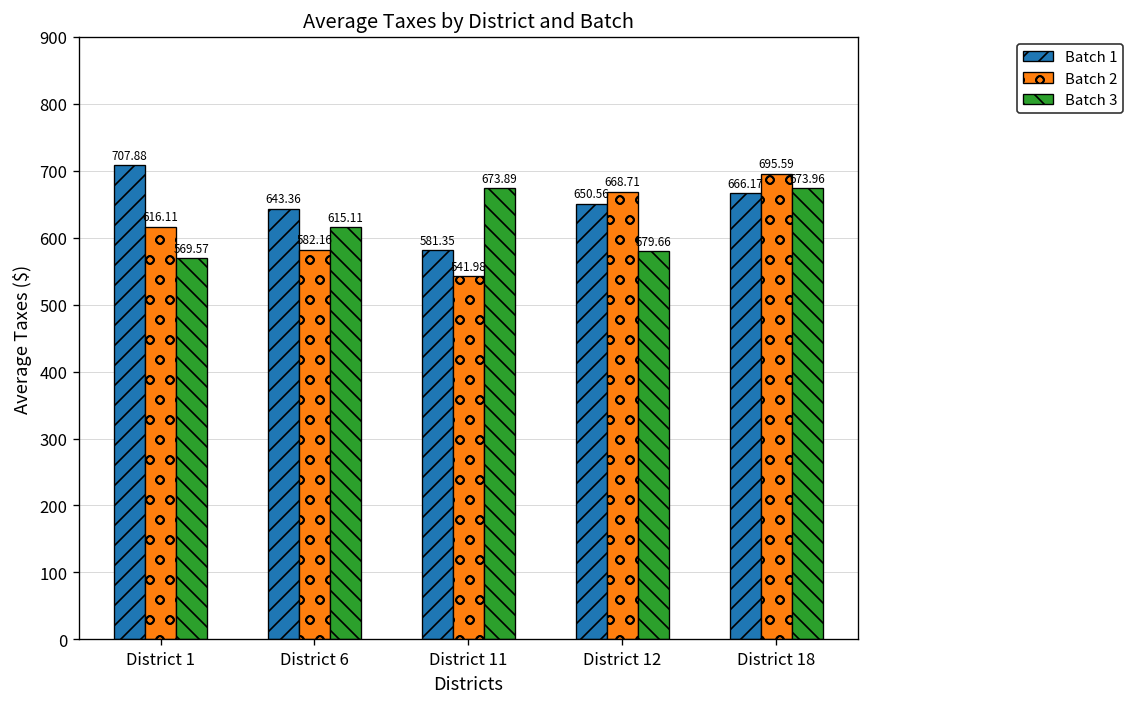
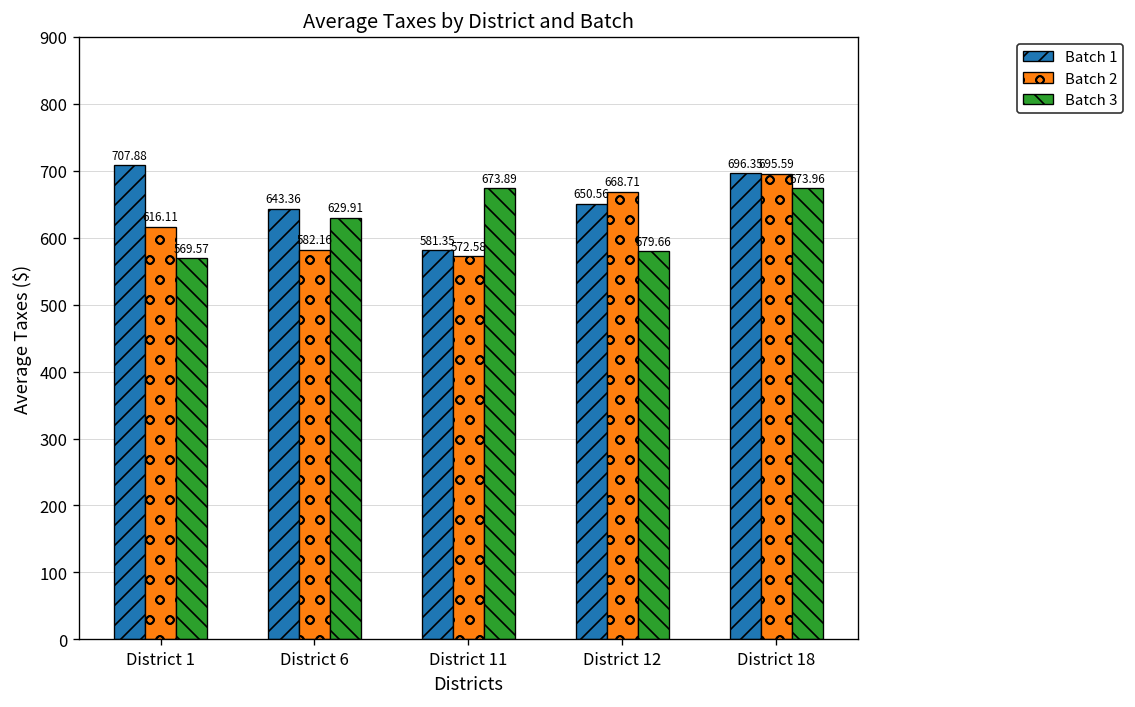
Batch 3, District 6: 615.11 -> 629.91
Batch 2, District 11: 541.98 -> 572.58
Batch 1, District 18: 666.17 -> 696.35
